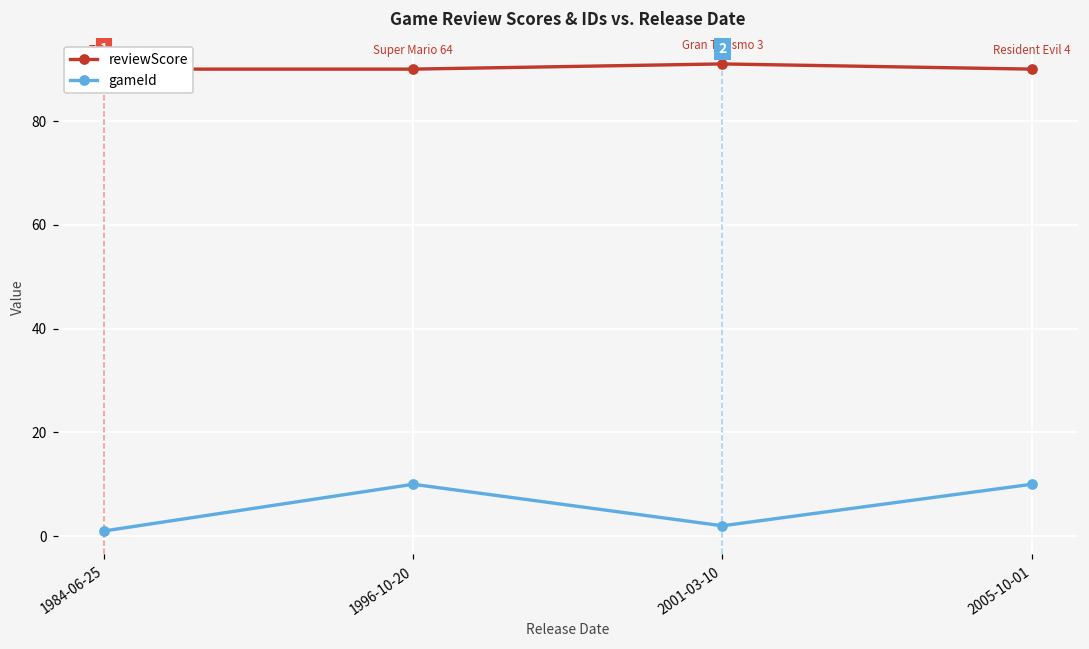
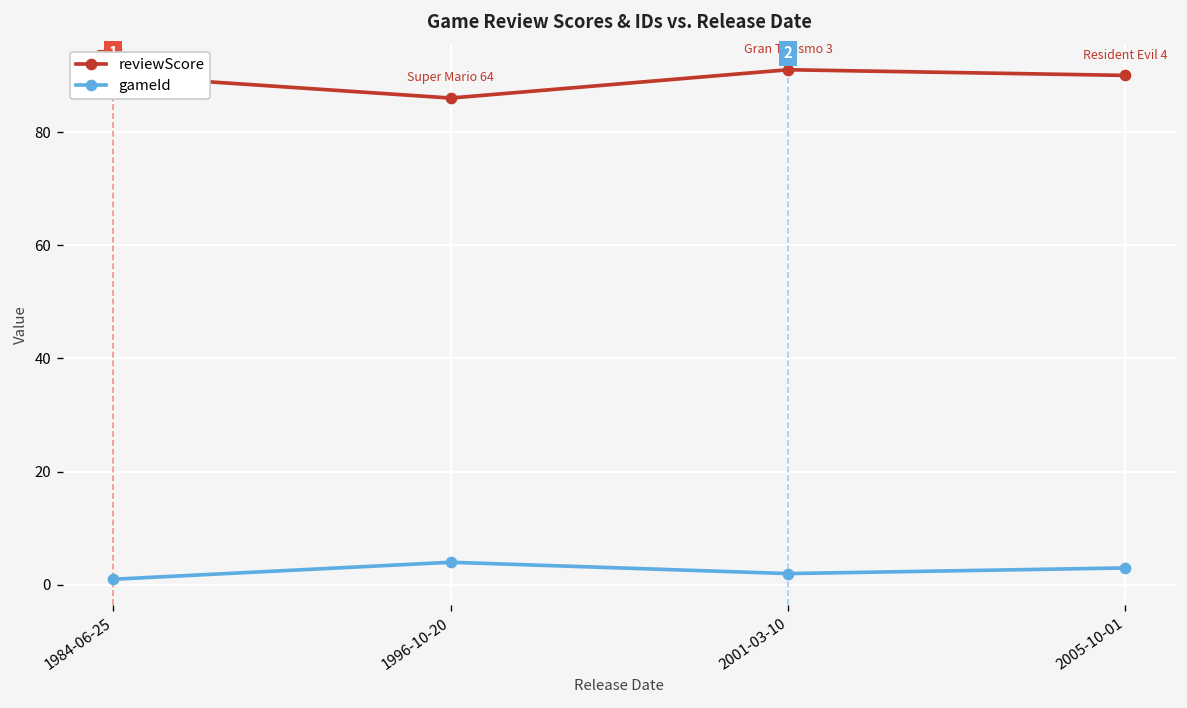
reviewScore, 1996-10-20: 90 -> 86
gameId, 1996-10-20: 10 -> 4
gameId, 2005-10-01: 10 -> 3
